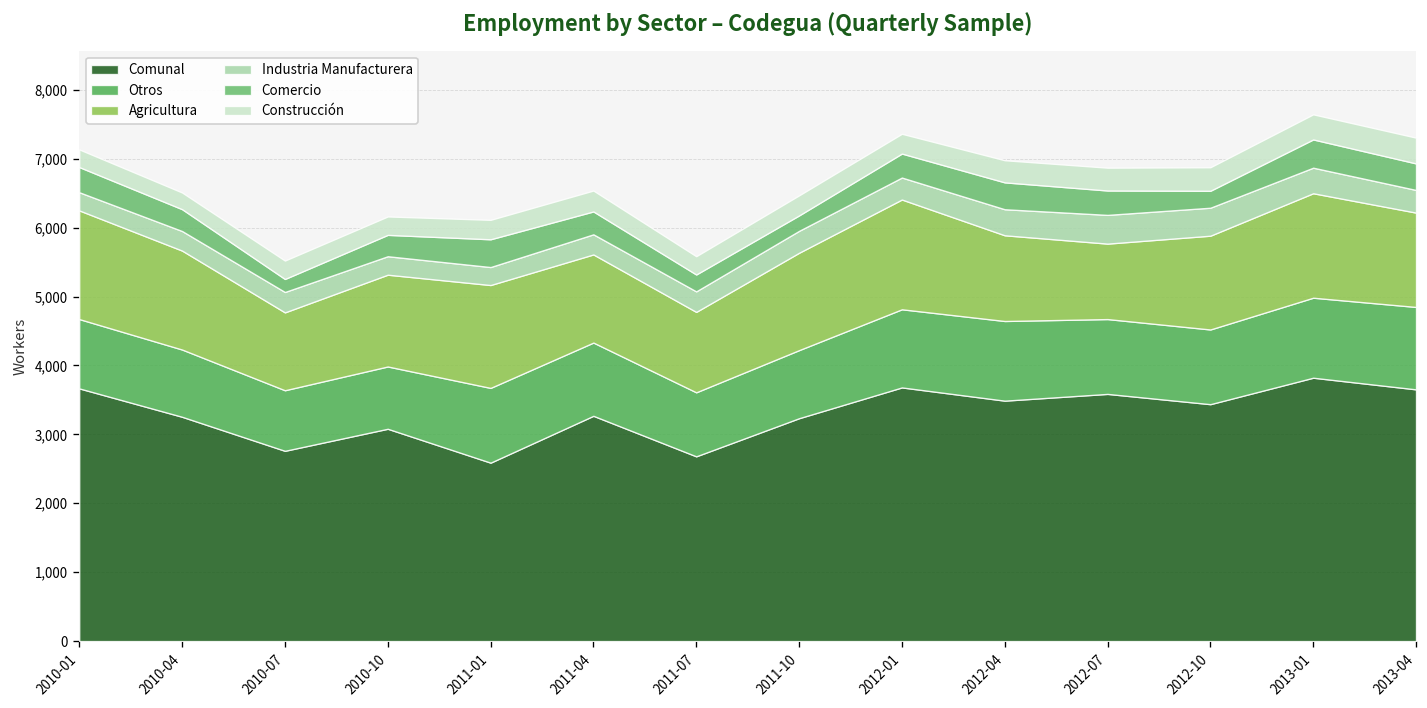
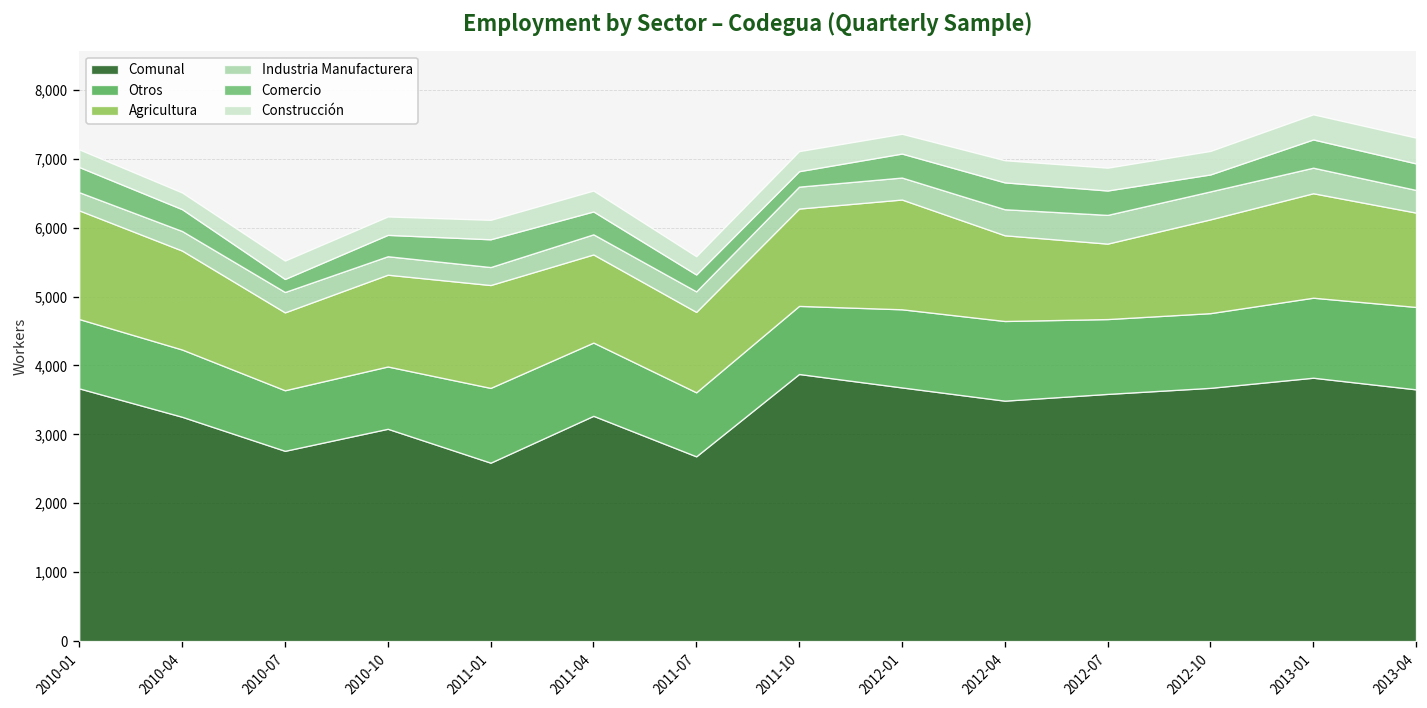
Comunal, 2011-10: 3,200 -> 3,900
Comunal, 2012-10: 3,400 -> 3,700
